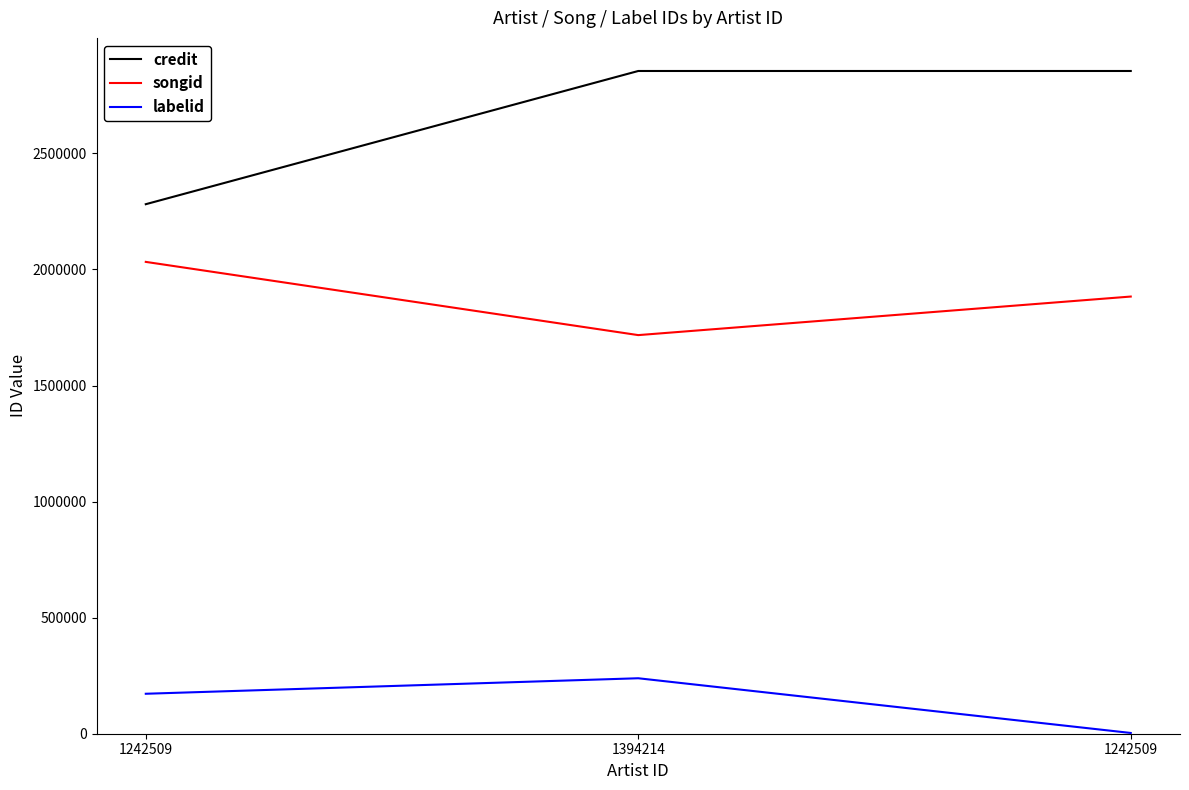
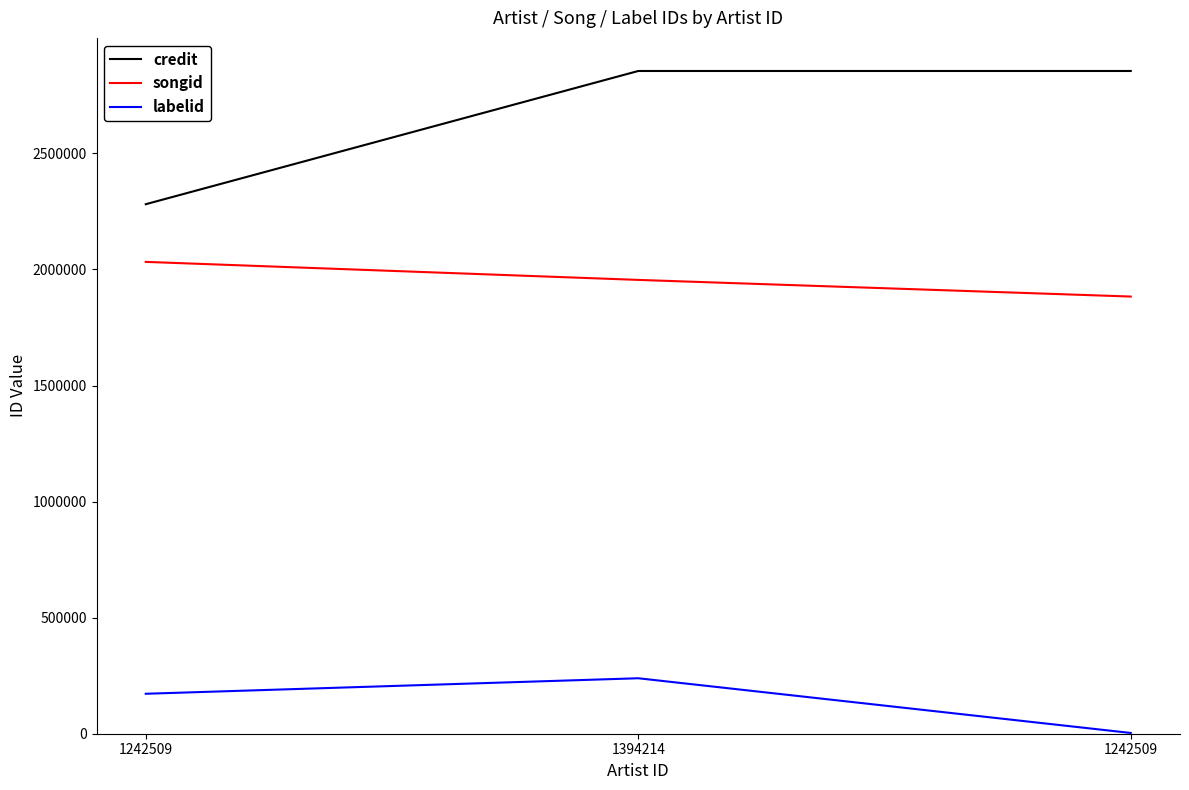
songid, 1394214: 1720000 -> 1960000
